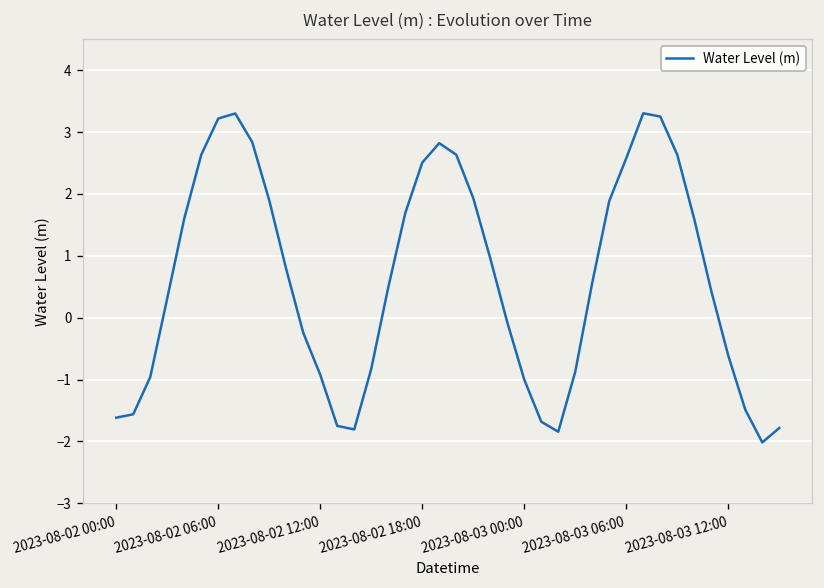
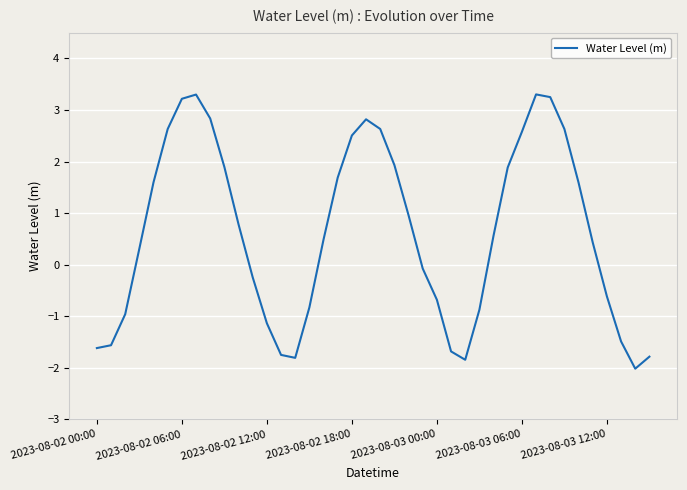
2023-08-02 12:00: -0.9 -> -1.1
2023-08-03 00:00: -1.0 -> -0.7
